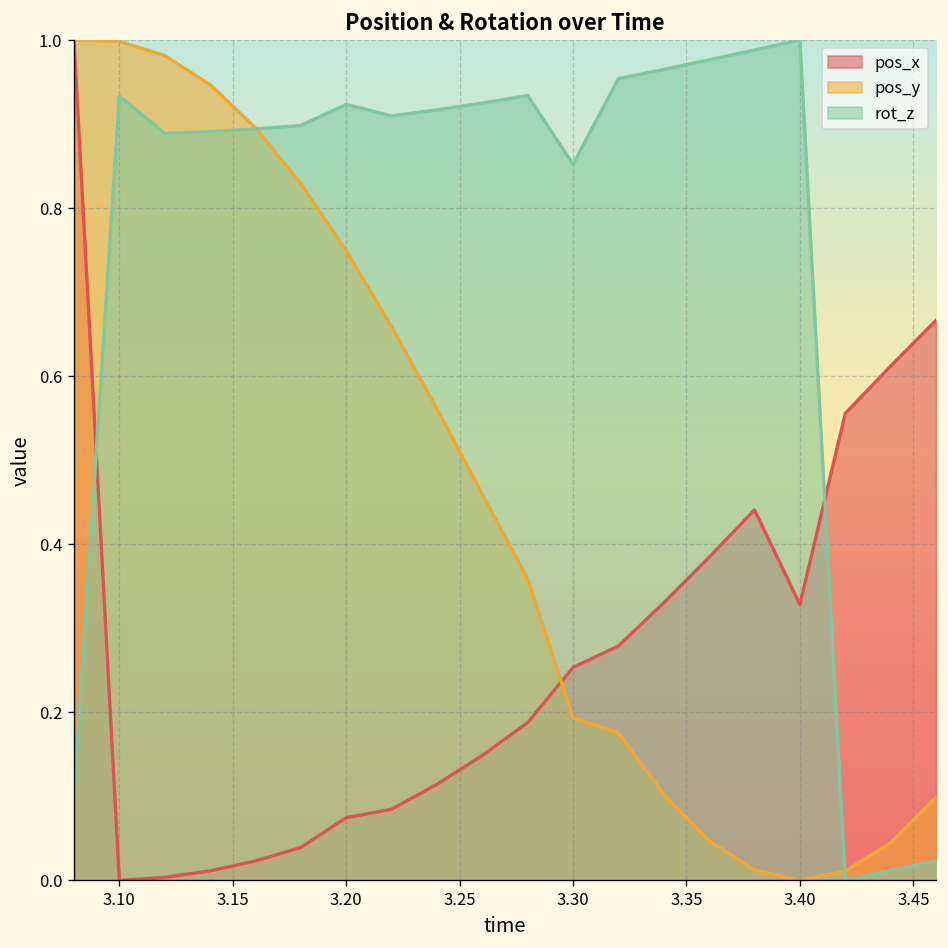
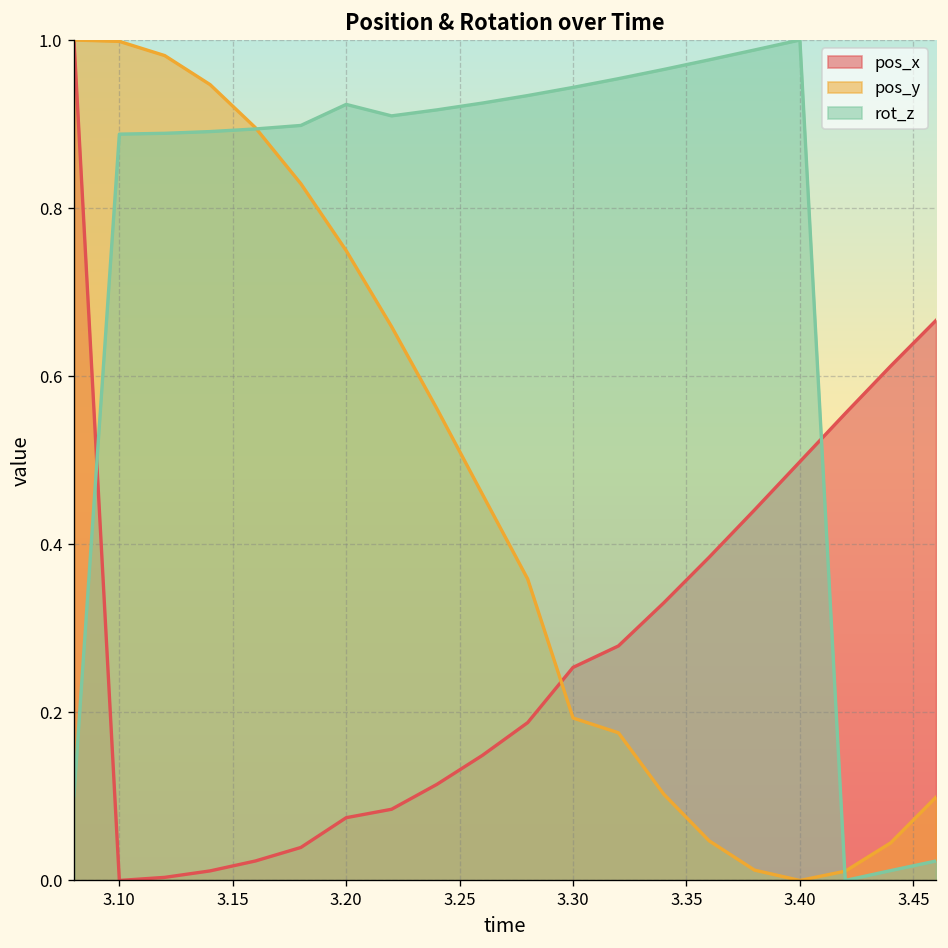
rot_z, 3.10: 0.93 -> 0.89
rot_z, 3.30: 0.85 -> 0.94
pos_x, 3.40: 0.33 -> 0.50
